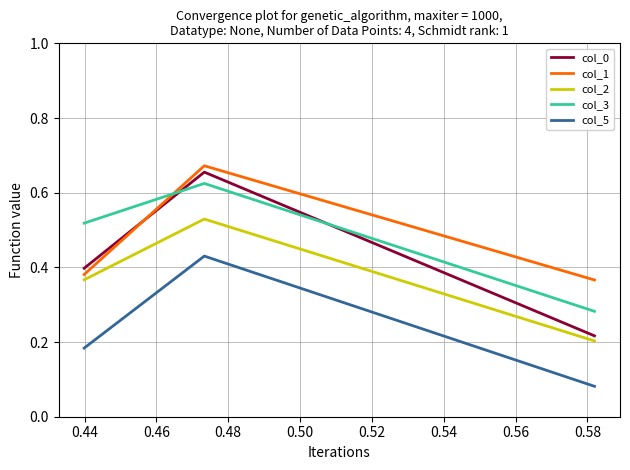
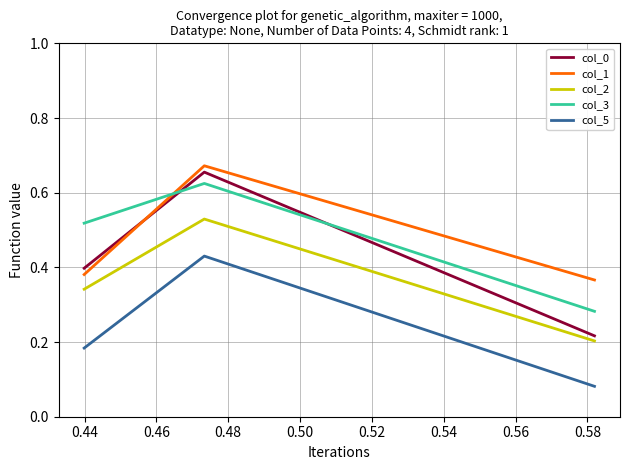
col_2, 0.44: 0.37 -> 0.34
